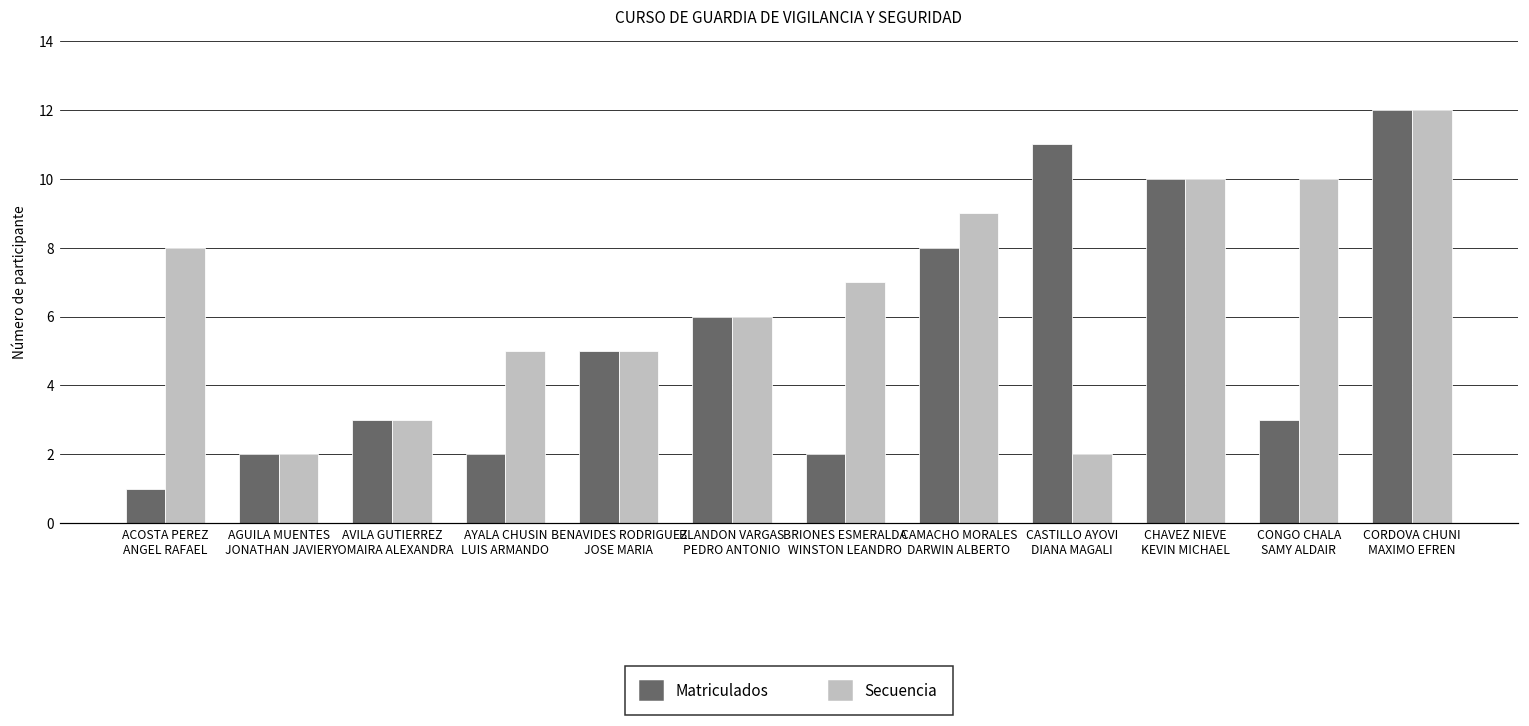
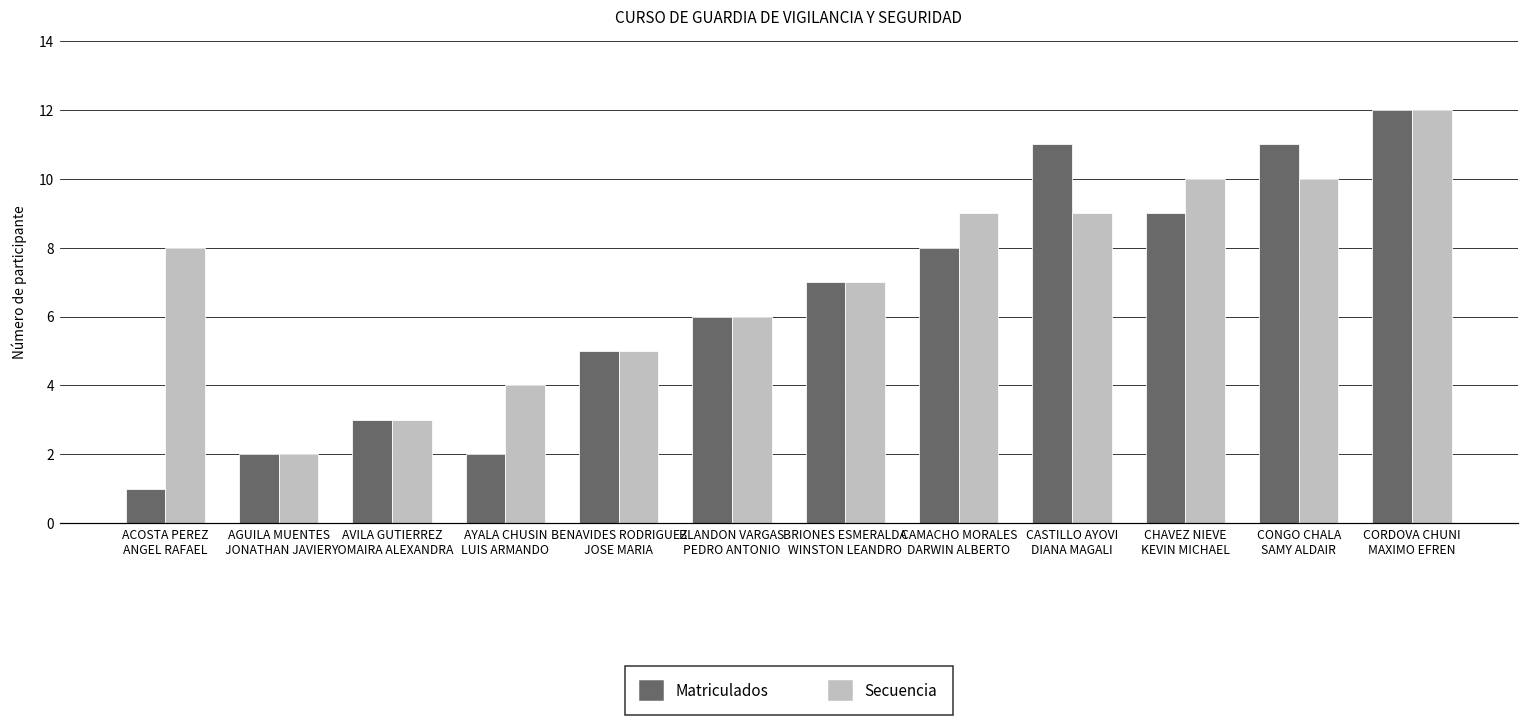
Secuencia, AYALA CHUSIN LUIS ARMANDO: 5 -> 4
Matriculados, BRIONES ESMERALDA WINSTON LEANDRO: 2 -> 7
Secuencia, CASTILLO AYOVI DIANA MAGALI: 2 -> 9
Matriculados, CHAVEZ NIEVE KEVIN MICHAEL: 10 -> 9
Matriculados, CONGO CHALA SAMY ALDAIR: 3 -> 11
